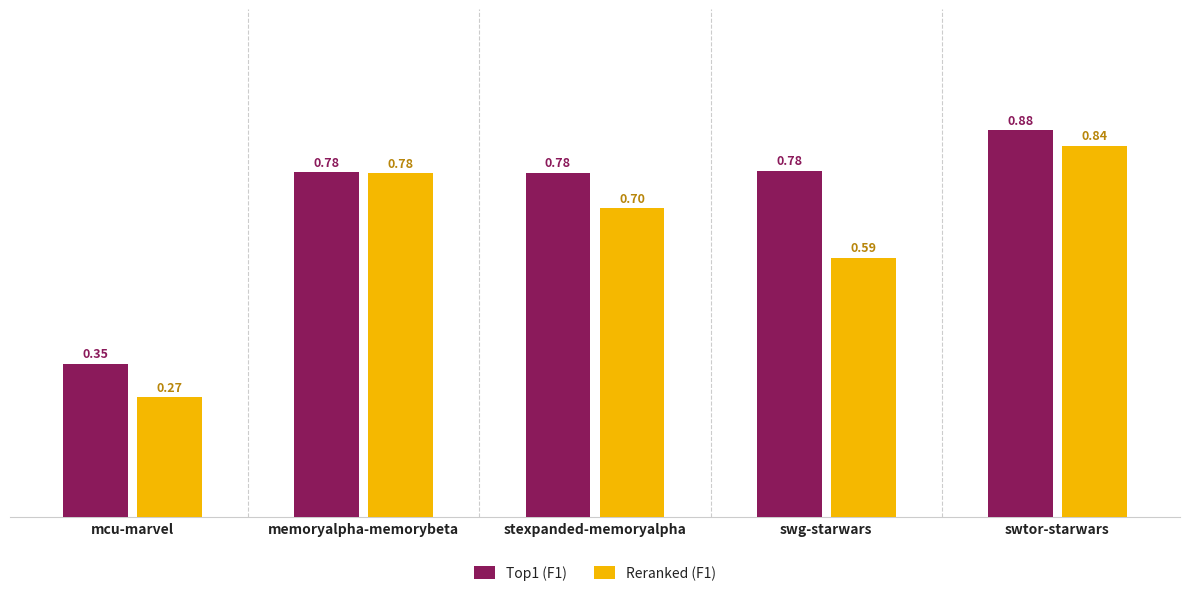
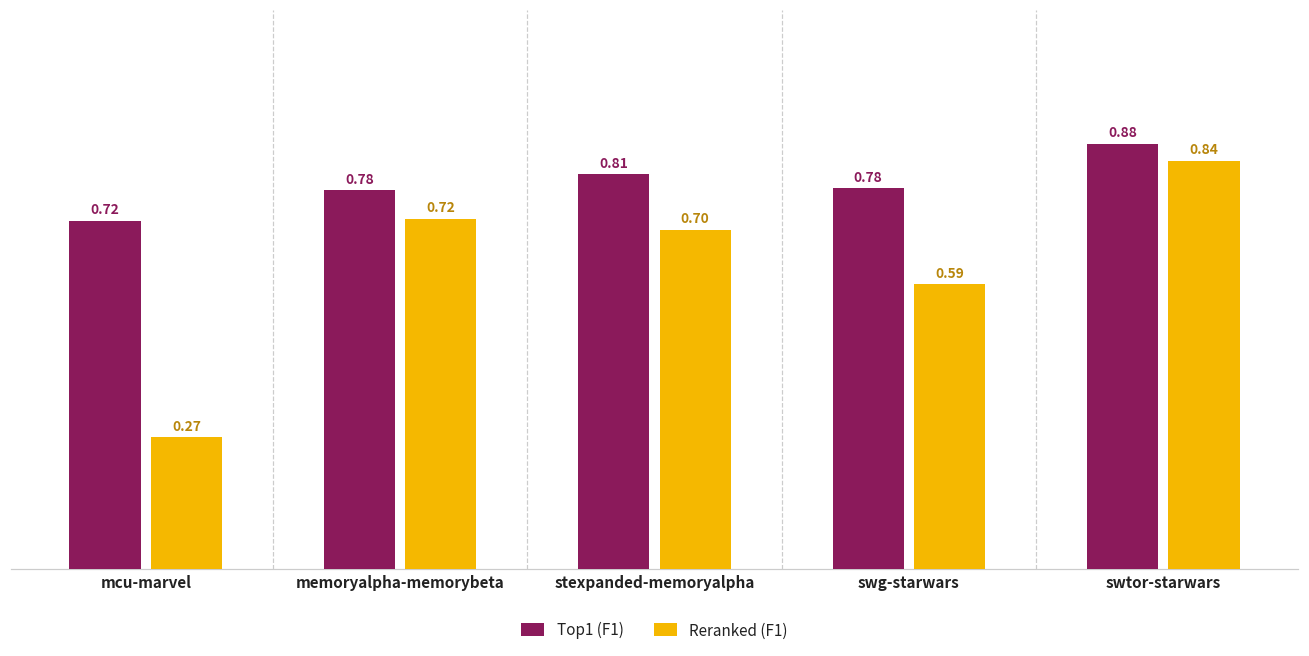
Top1 (F1), mcu-marvel: 0.35 -> 0.72
Reranked (F1), memoryalpha-memorybeta: 0.78 -> 0.72
Top1 (F1), stexpanded-memoryalpha: 0.78 -> 0.81
